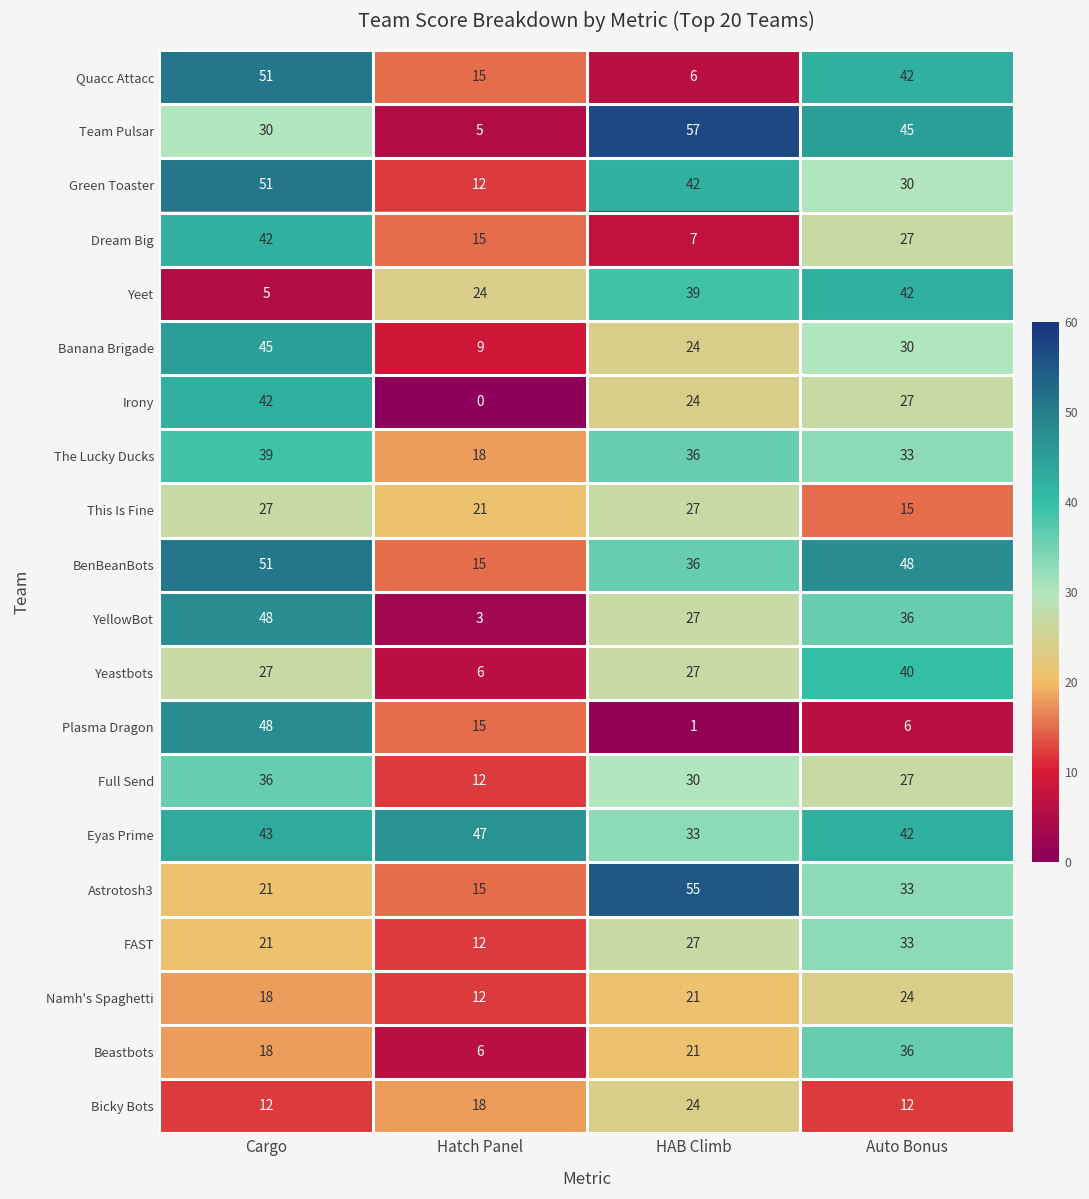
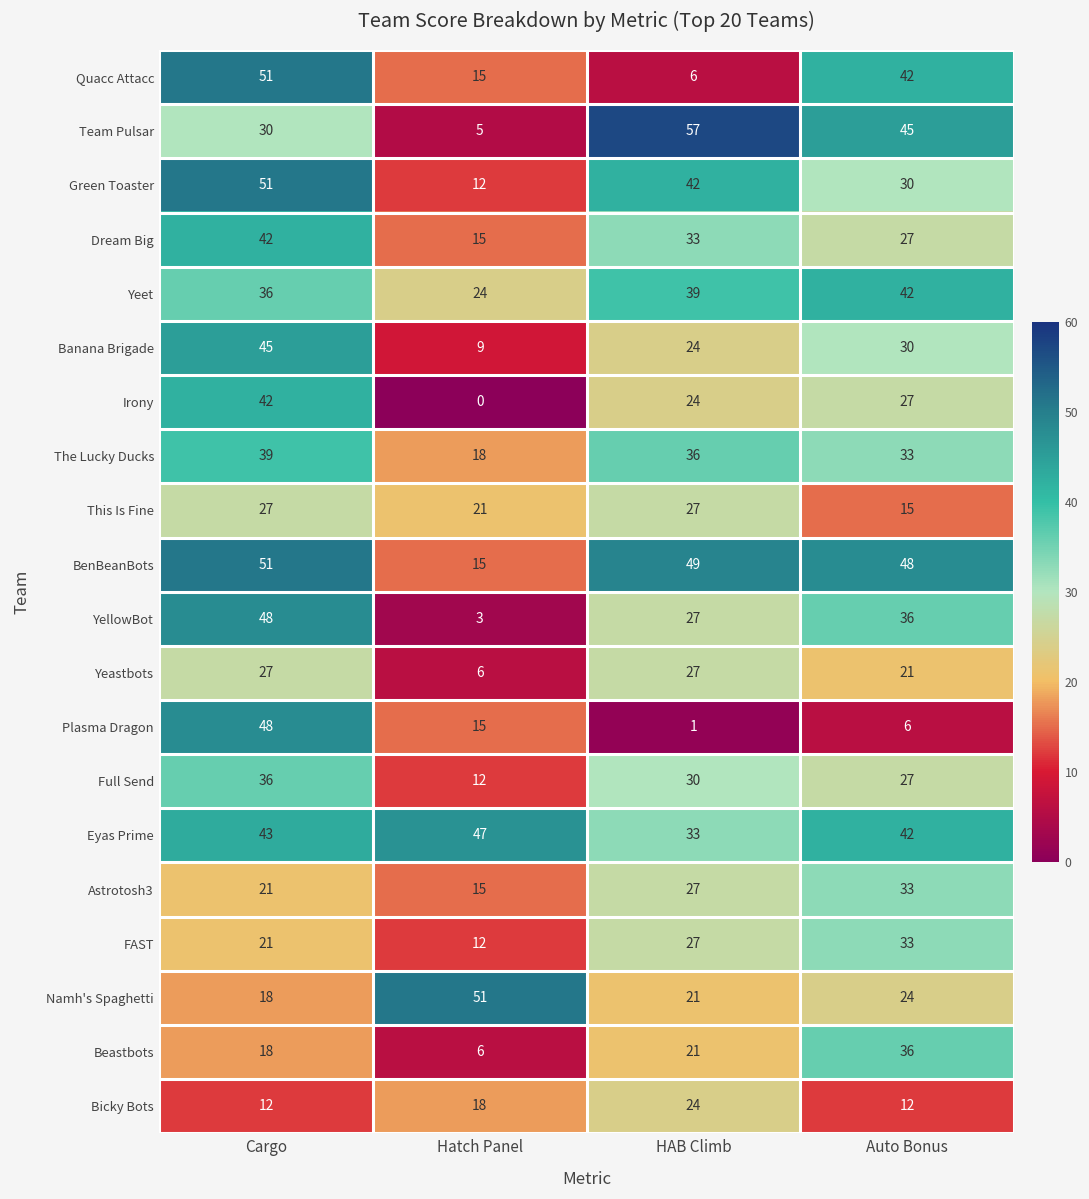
Dream Big, HAB Climb: 7 -> 33
Yeet, Cargo: 5 -> 36
BenBeanBots, HAB Climb: 36 -> 49
Yeastbots, Auto Bonus: 40 -> 21
Astrotosh3, HAB Climb: 55 -> 27
Namh's Spaghetti, Hatch Panel: 12 -> 51
